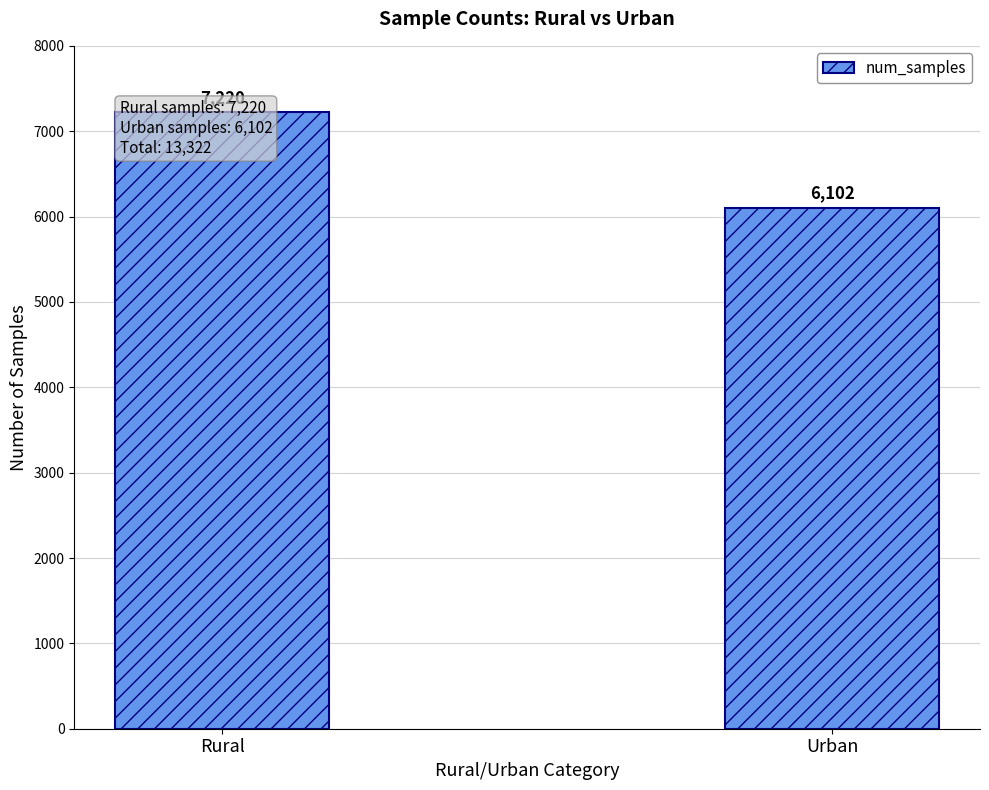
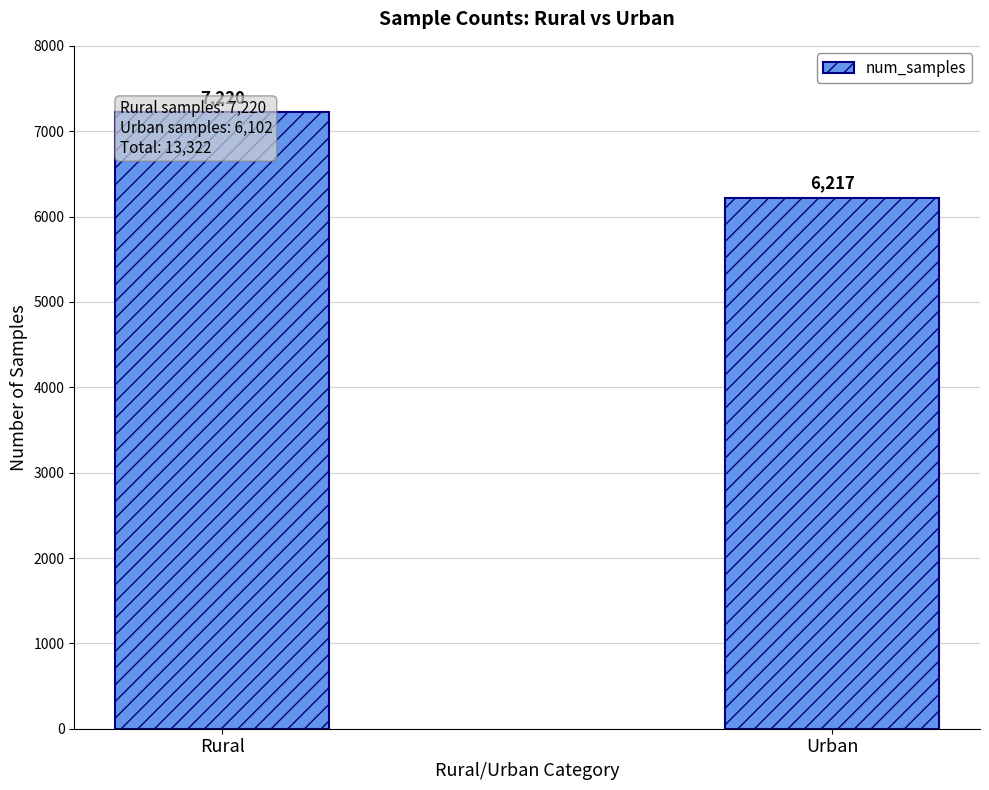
Urban: 6,102 -> 6,217
